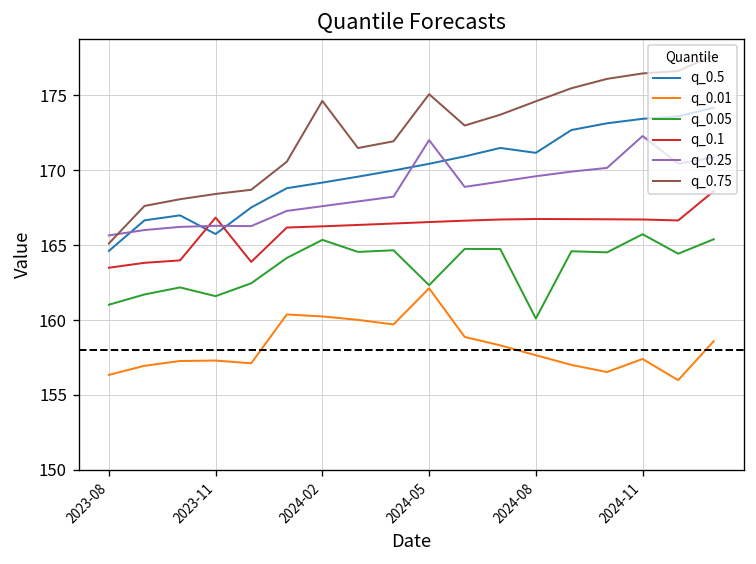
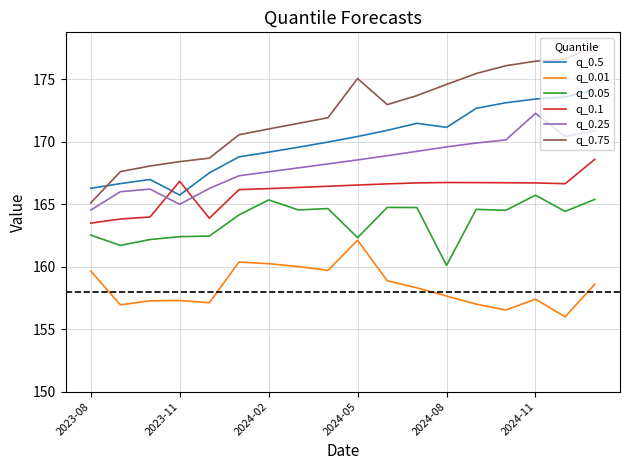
q_0.5, 2023-08: 164.6 -> 166.3
q_0.01, 2023-08: 156.3 -> 159.7
q_0.05, 2023-08: 161.0 -> 162.5
q_0.25, 2023-08: 165.6 -> 164.5
q_0.05, 2023-11: 161.6 -> 162.4
q_0.25, 2023-11: 166.3 -> 165.0
q_0.75, 2024-02: 174.6 -> 171.0
q_0.25, 2024-05: 172.0 -> 168.6
